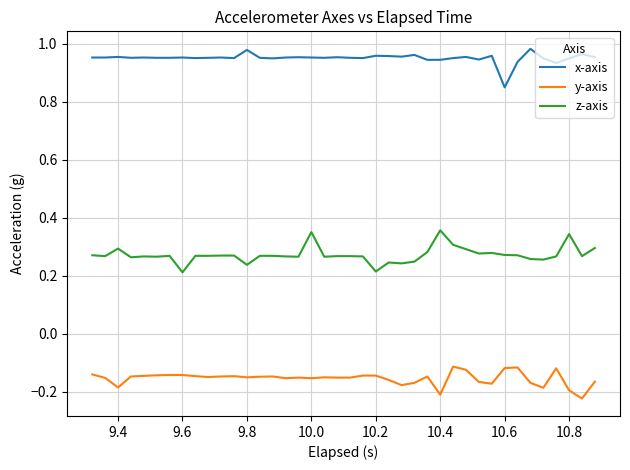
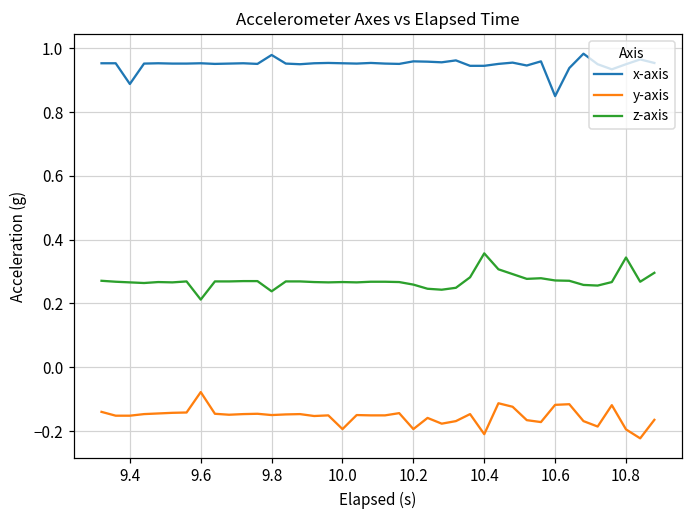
x-axis, 9.4: 0.96 -> 0.89
y-axis, 9.4: -0.19 -> -0.15
z-axis, 9.4: 0.29 -> 0.27
y-axis, 9.6: -0.14 -> -0.08
y-axis, 10.0: -0.15 -> -0.19
z-axis, 10.0: 0.35 -> 0.27
y-axis, 10.2: -0.14 -> -0.19
z-axis, 10.2: 0.22 -> 0.26
